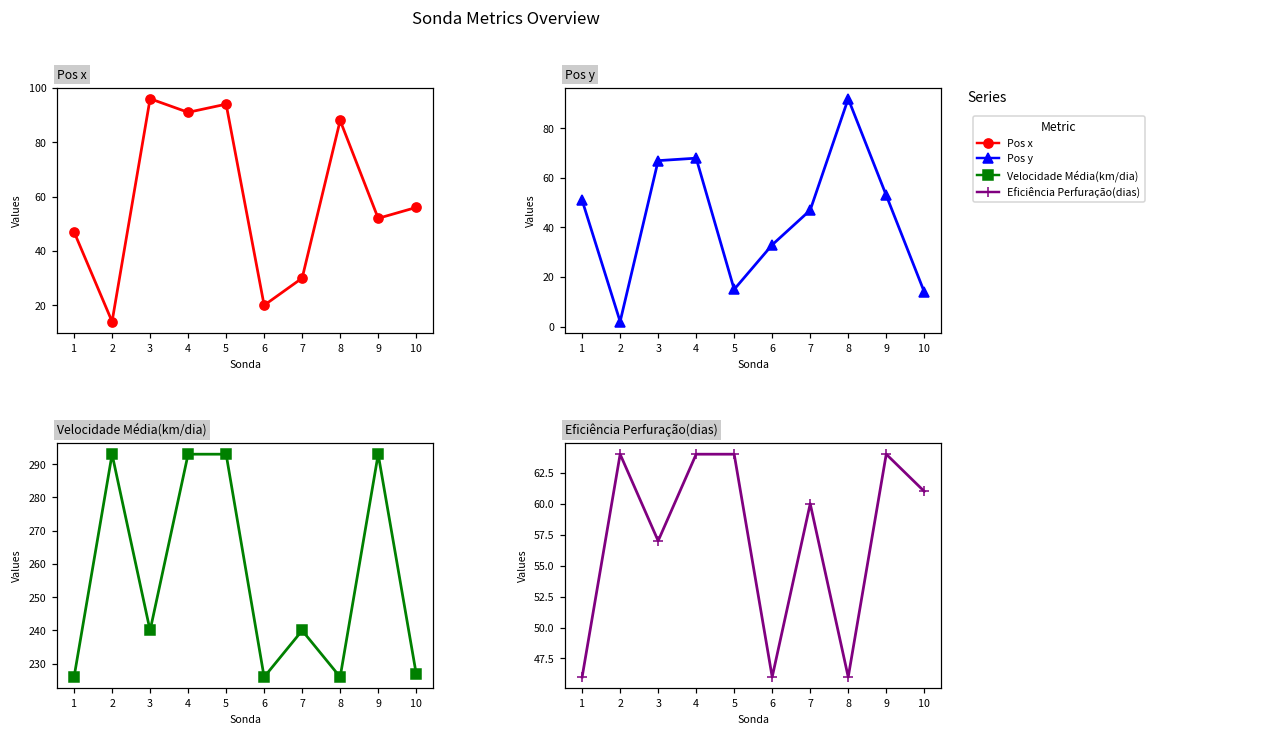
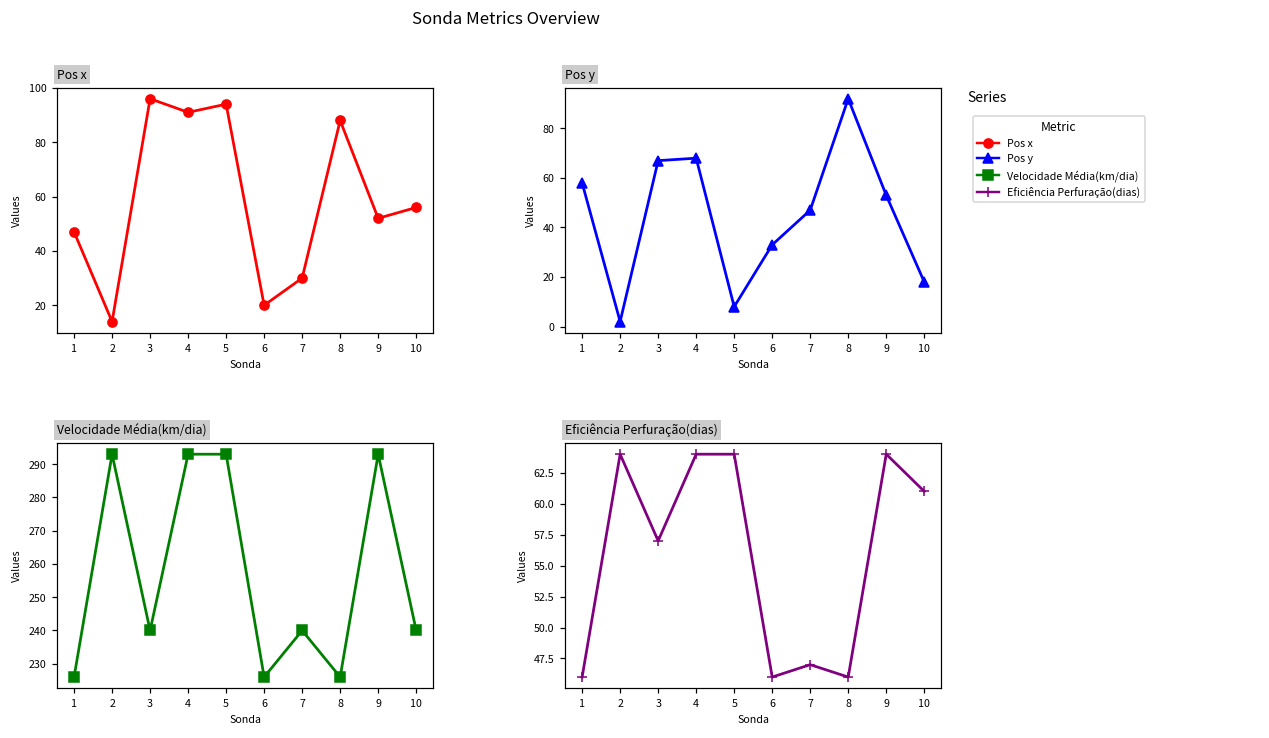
Pos y, 1: 51 -> 58
Pos y, 5: 15 -> 8
Pos y, 10: 14 -> 18
Velocidade Média(km/dia), 10: 227 -> 240
Eficiência Perfuração(dias), 7: 60 -> 47
